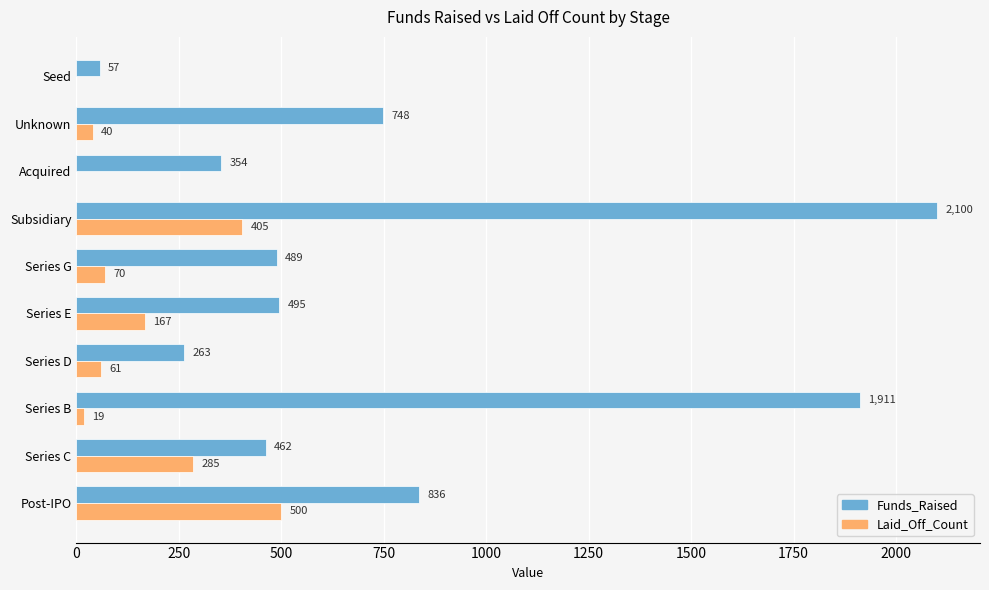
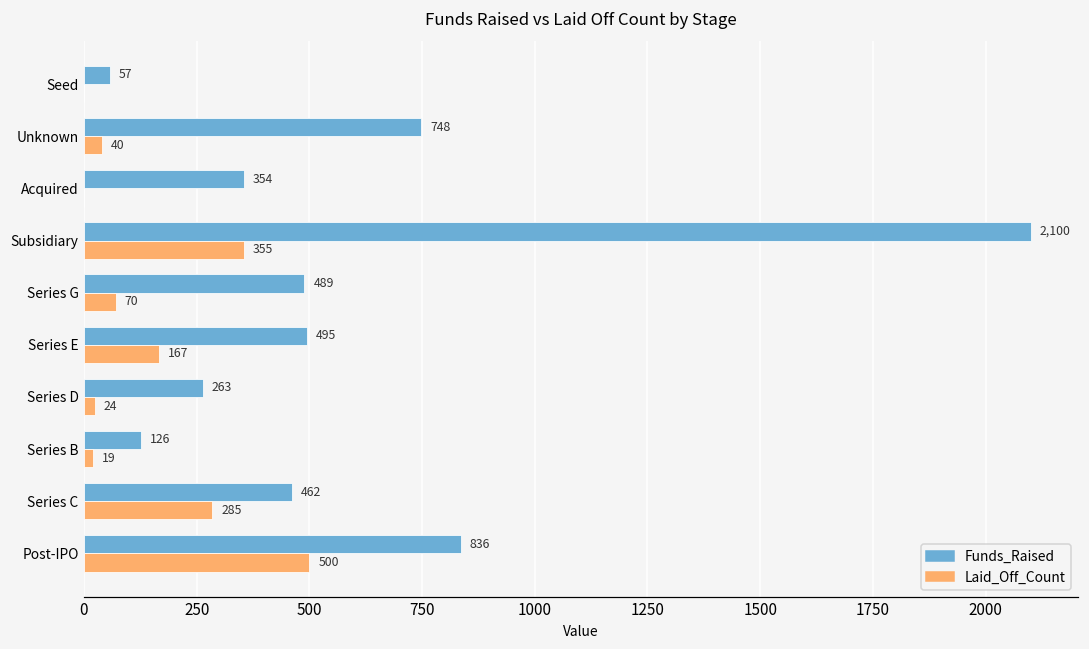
Laid_Off_Count, Subsidiary: 405 -> 355
Laid_Off_Count, Series D: 61 -> 24
Funds_Raised, Series B: 1,911 -> 126
